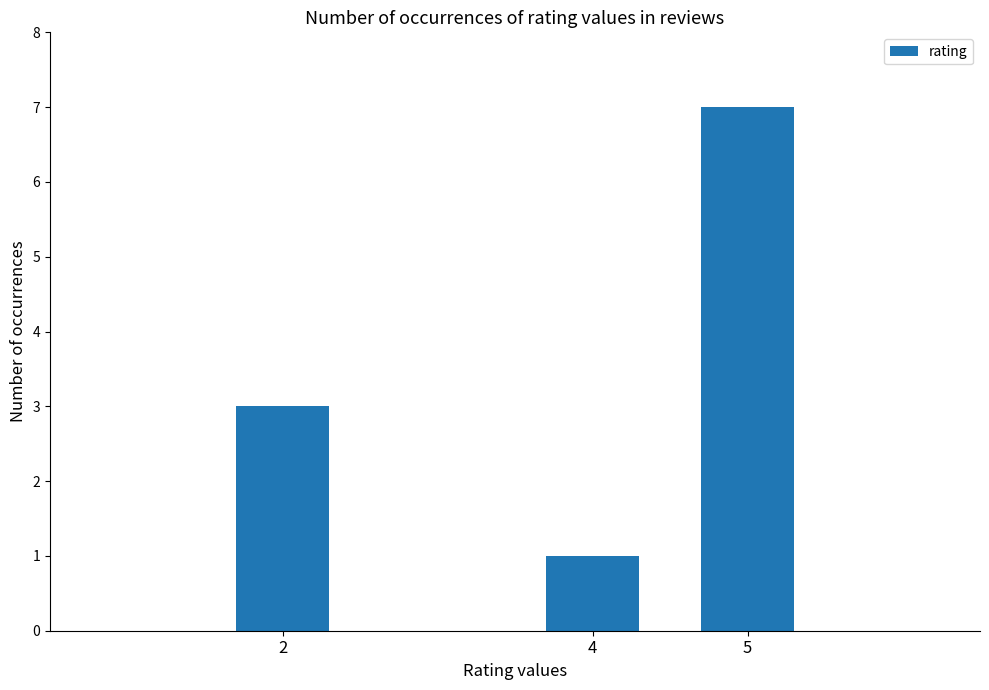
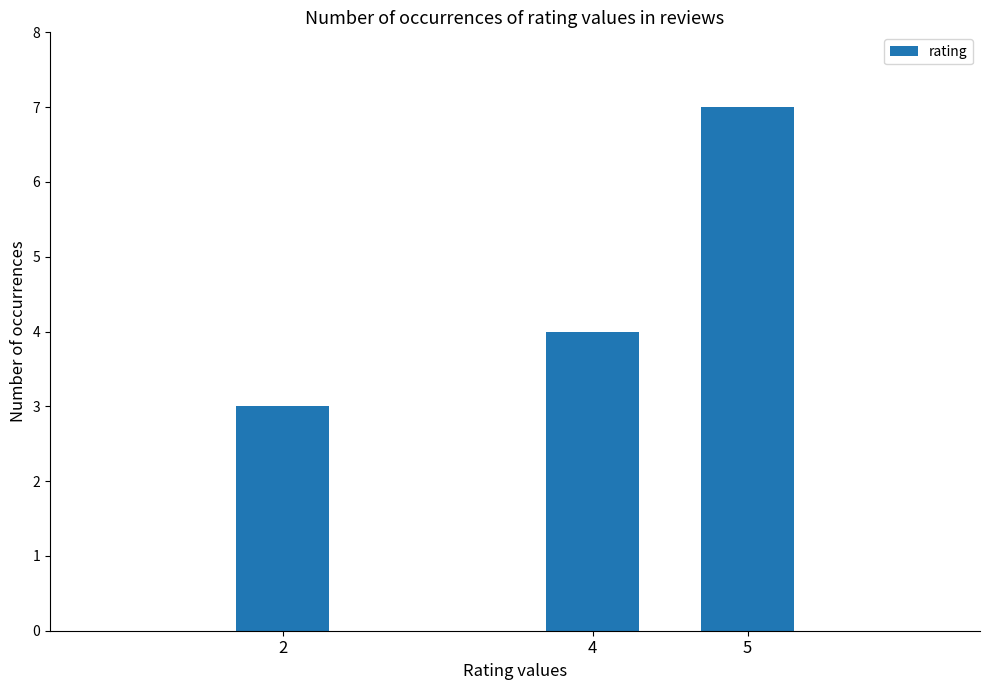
4: 1 -> 4
